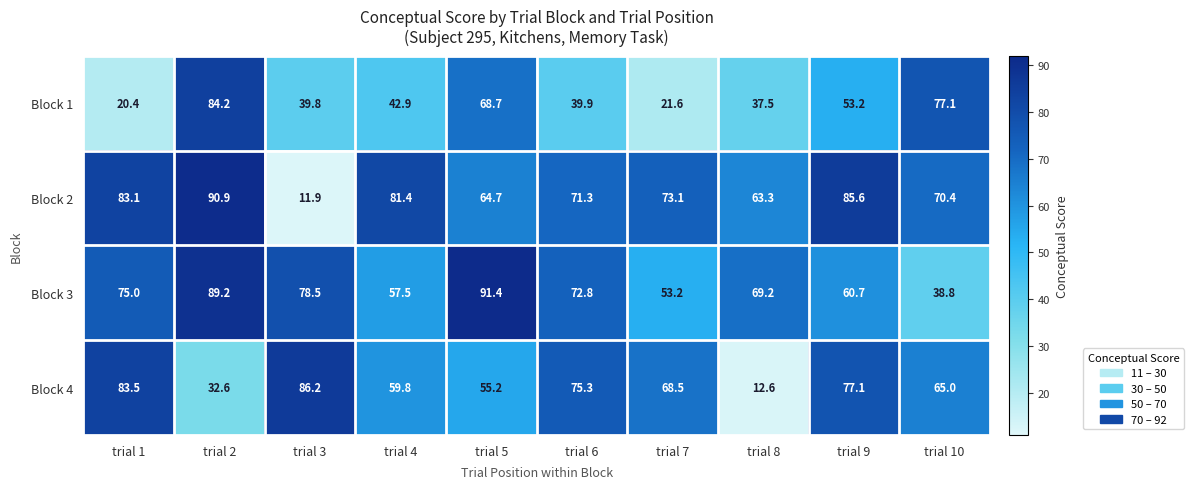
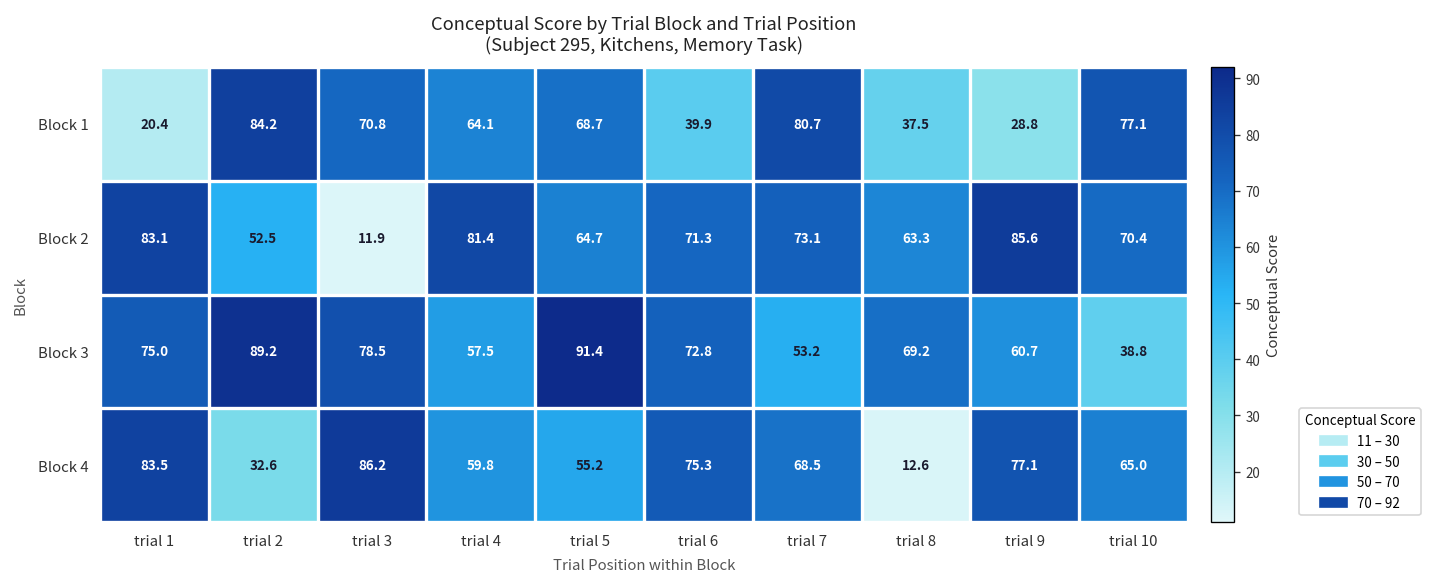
Block 1, trial 3: 39.8 -> 70.8
Block 1, trial 4: 42.9 -> 64.1
Block 1, trial 7: 21.6 -> 80.7
Block 1, trial 9: 53.2 -> 28.8
Block 2, trial 2: 90.9 -> 52.5
